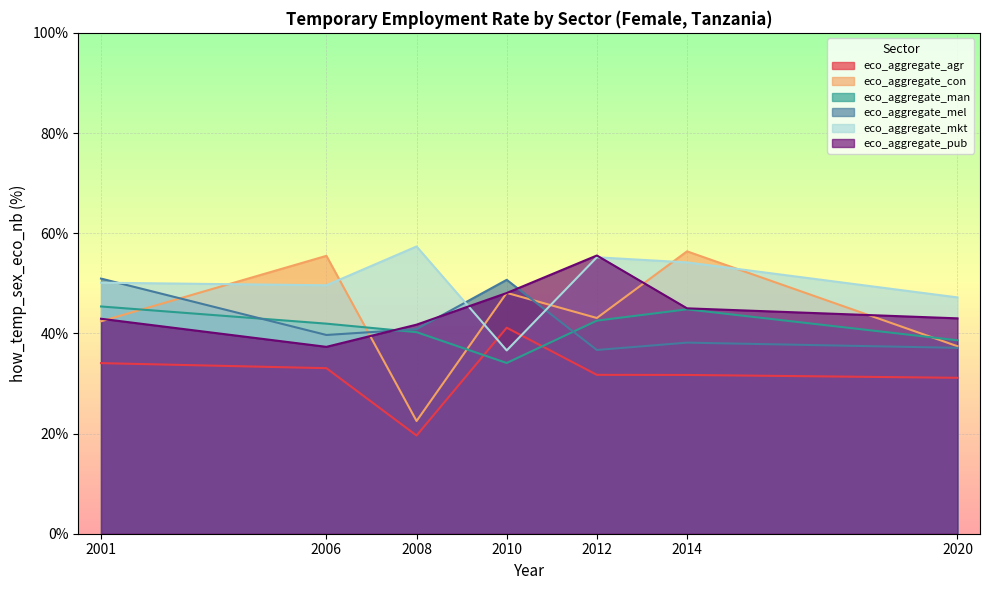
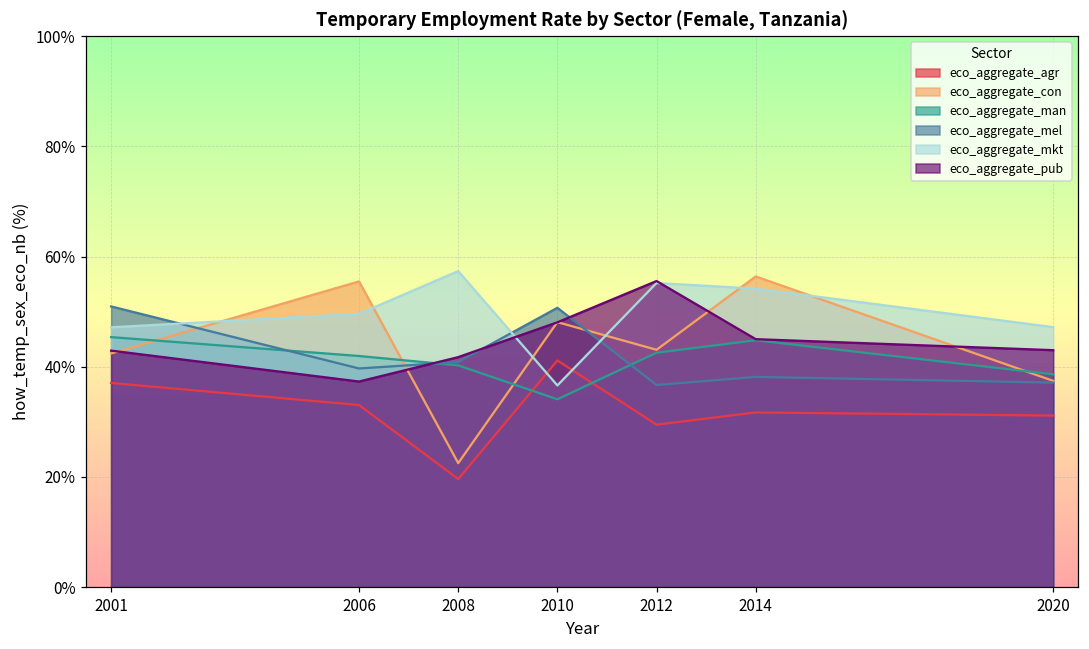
eco_aggregate_agr, 2001: 34% -> 37%
eco_aggregate_mkt, 2001: 50% -> 47%
eco_aggregate_agr, 2012: 32% -> 29%
